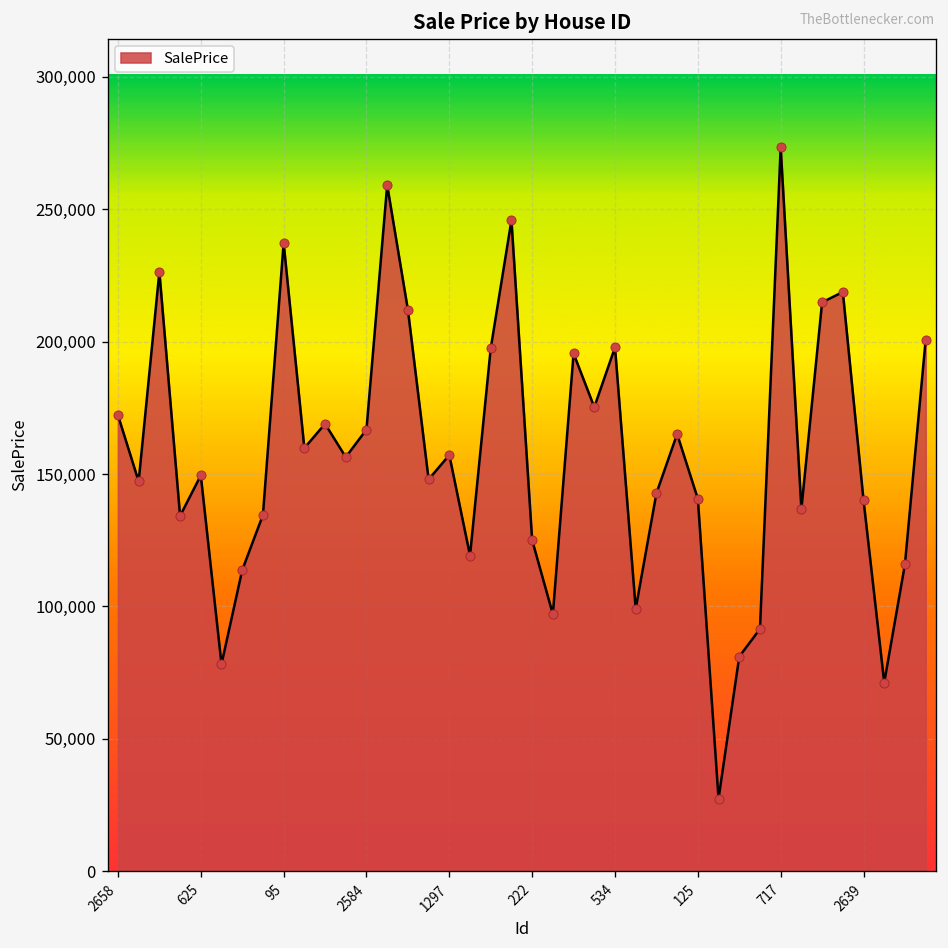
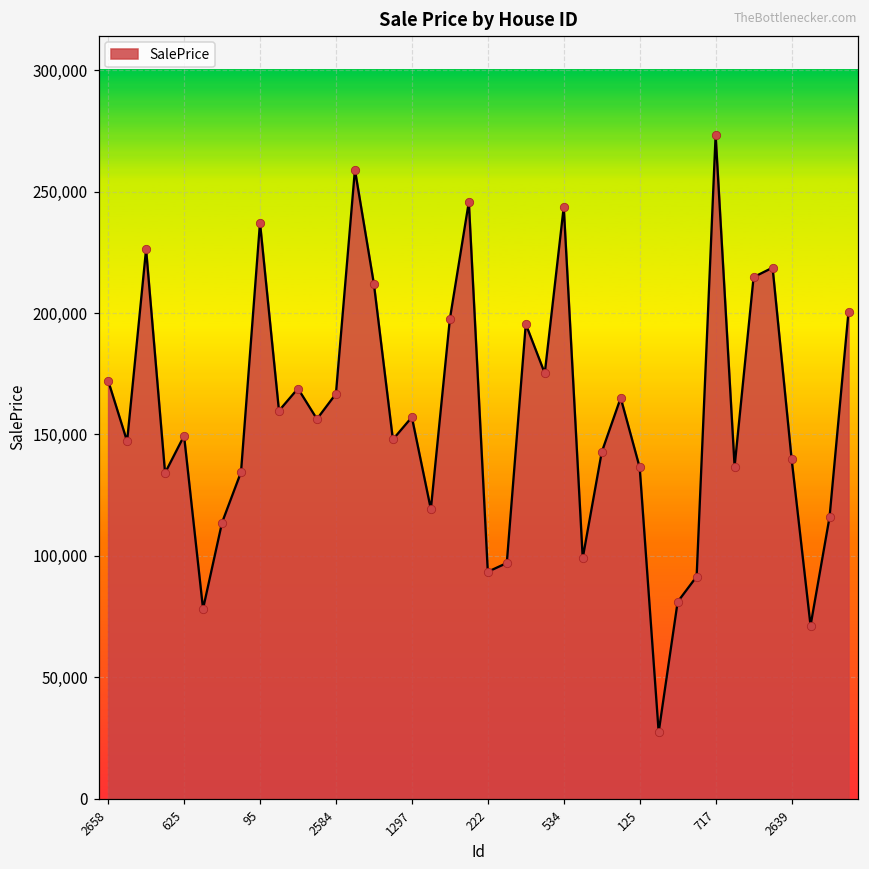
222: 125,000 -> 93,000
534: 198,000 -> 244,000
125: 141,000 -> 136,000
